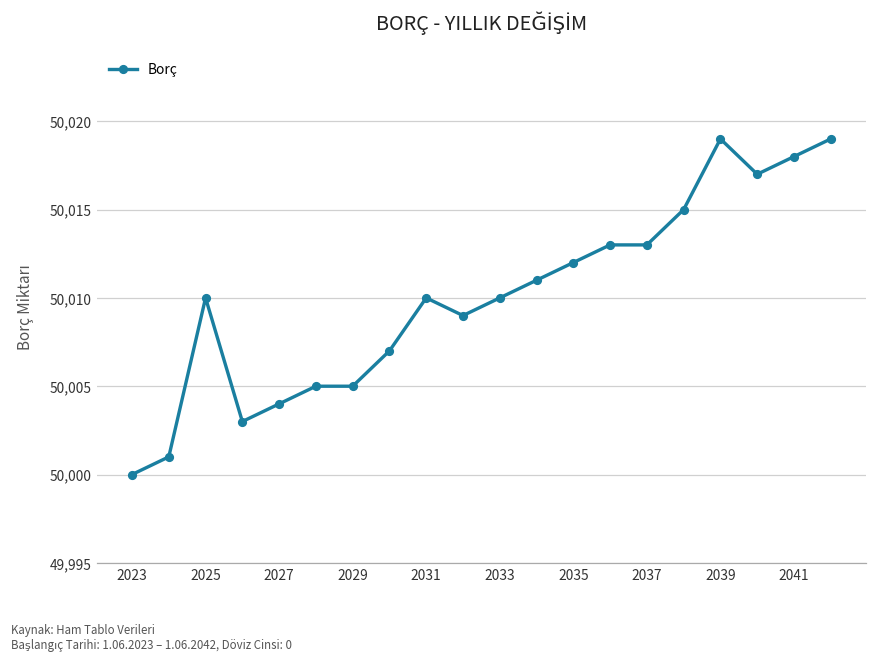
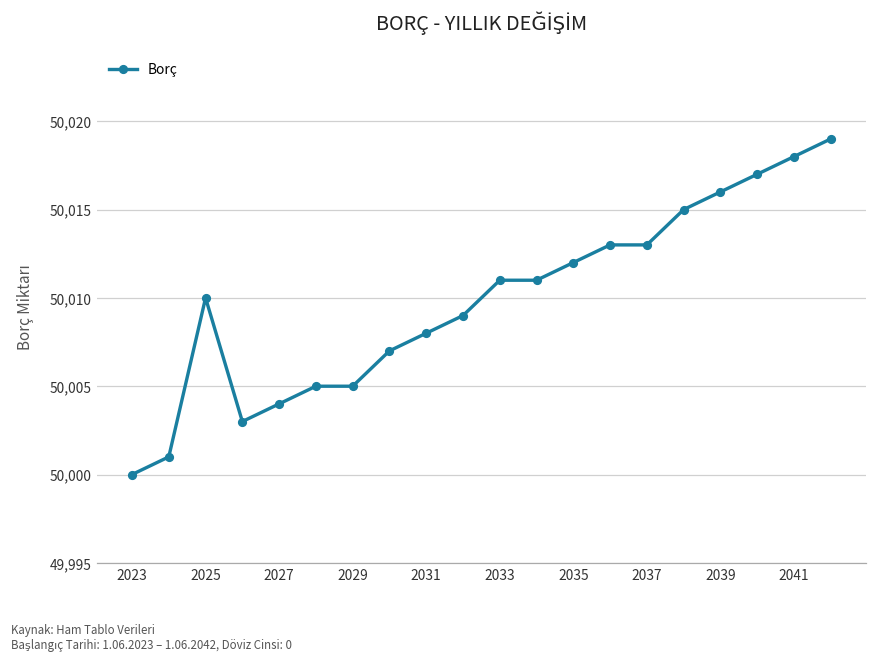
2031: 50,010 -> 50,008
2033: 50,010 -> 50,011
2039: 50,019 -> 50,016
